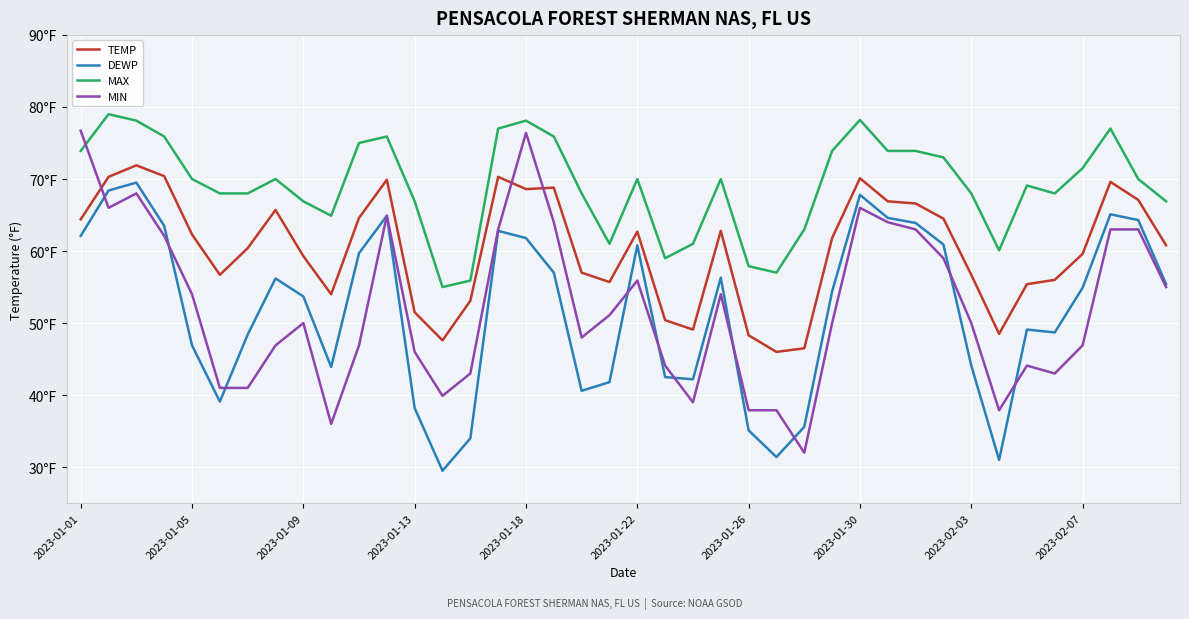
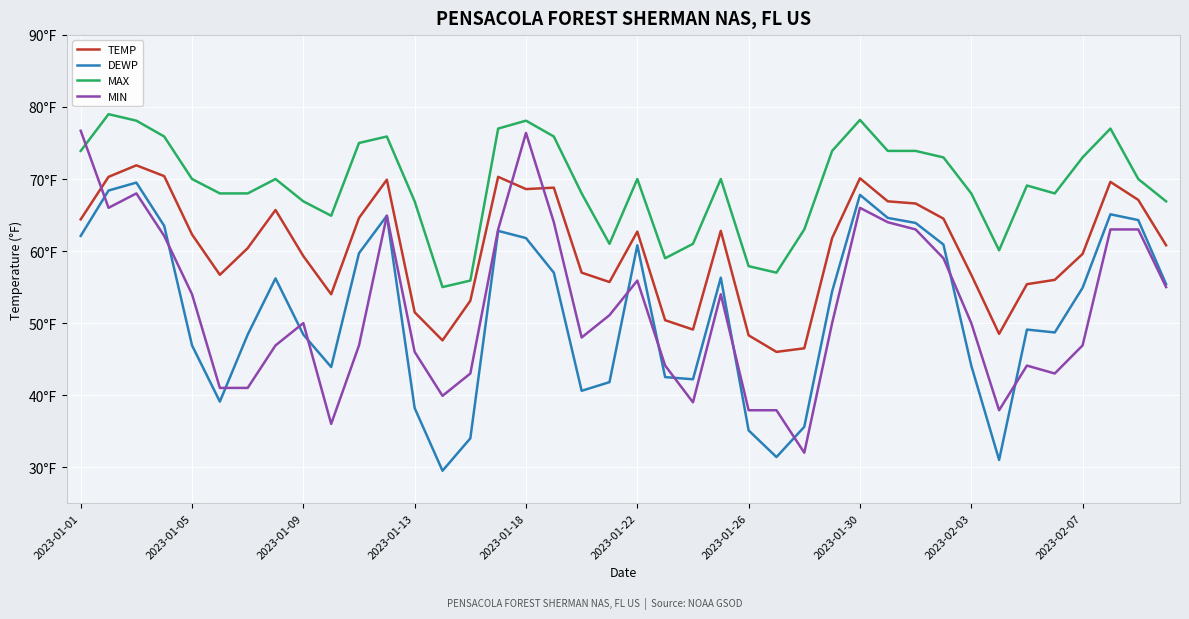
DEWP, 2023-01-09: 54°F -> 48°F
MAX, 2023-02-07: 72°F -> 73°F
